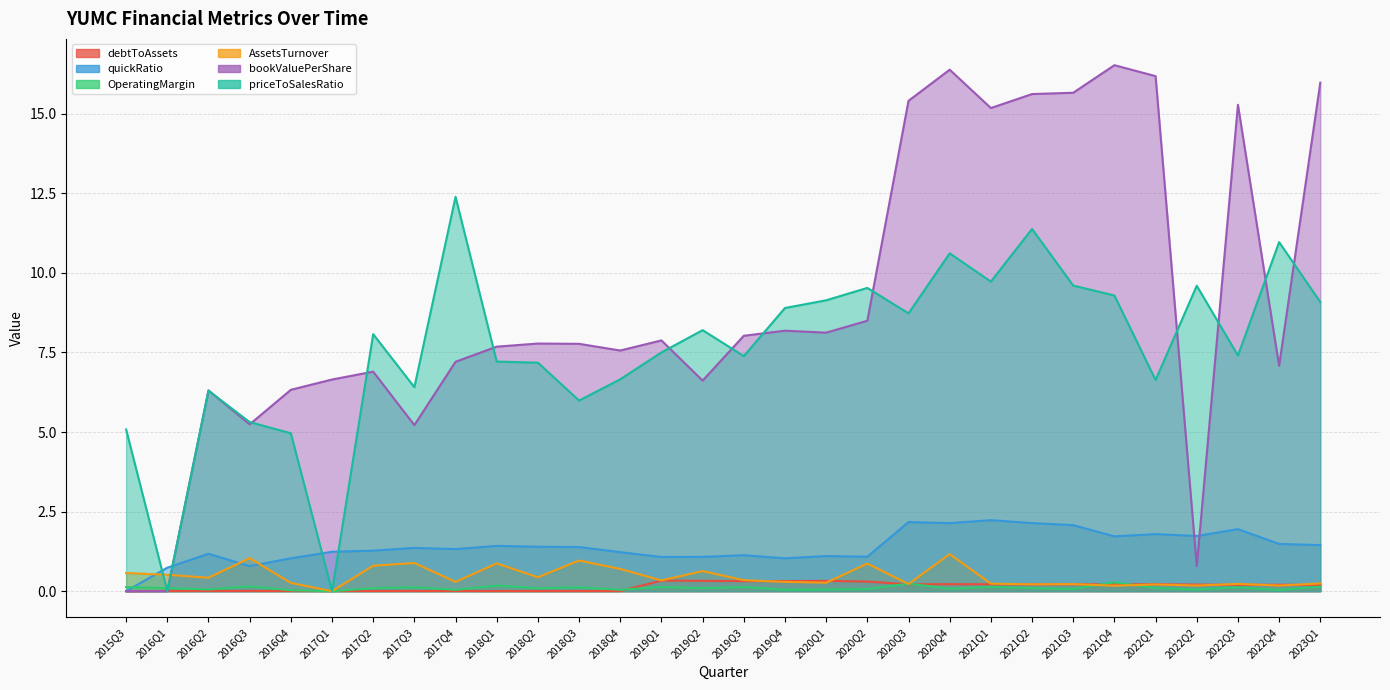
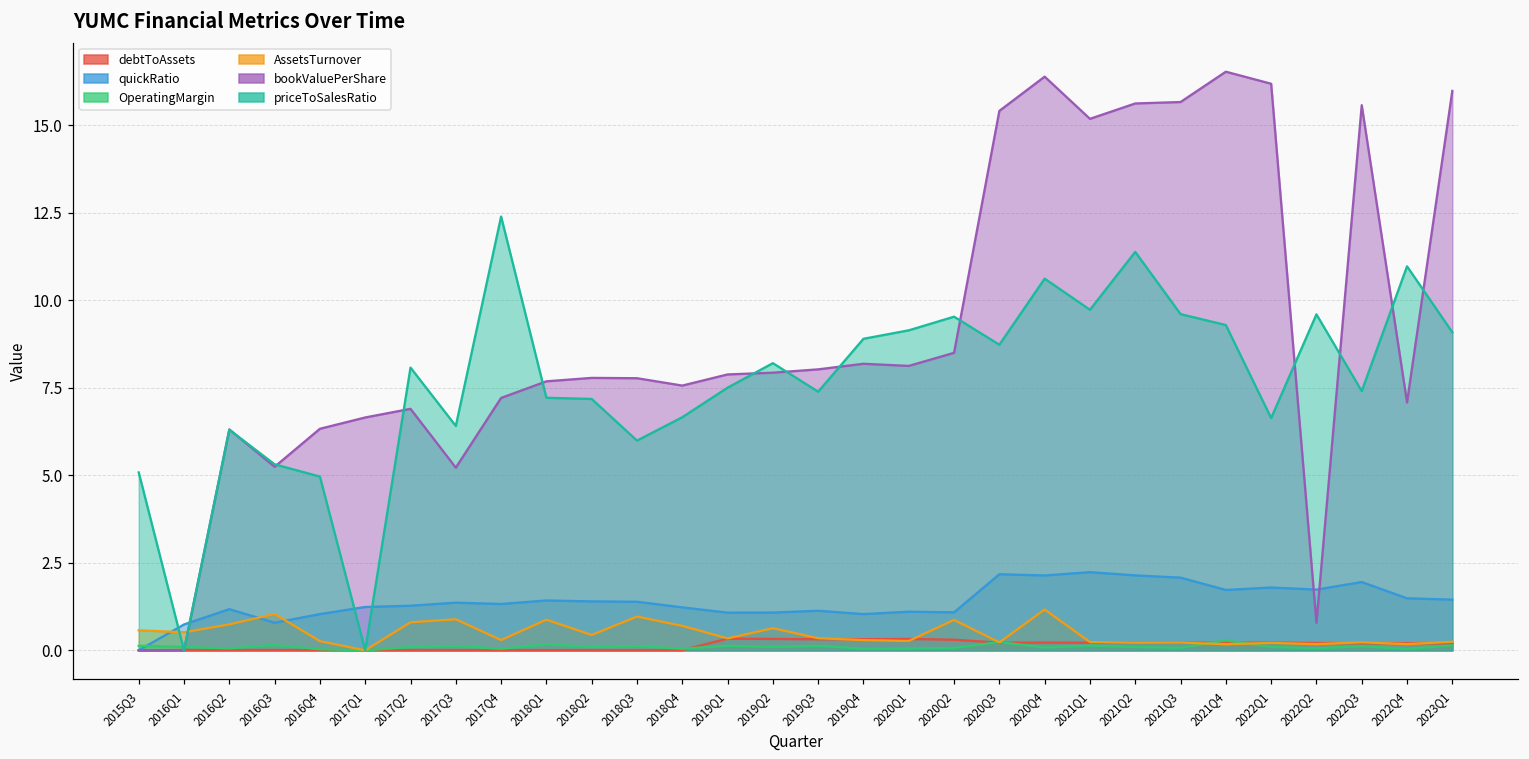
AssetsTurnover, 2016Q2: 0.4 -> 0.7
bookValuePerShare, 2019Q2: 6.6 -> 7.9
bookValuePerShare, 2022Q3: 15.3 -> 15.6
